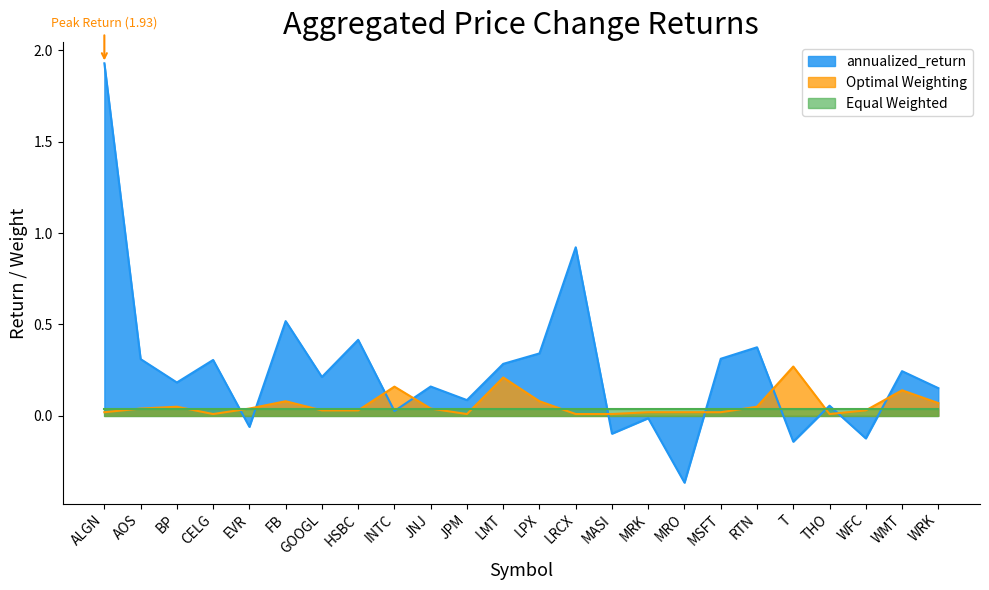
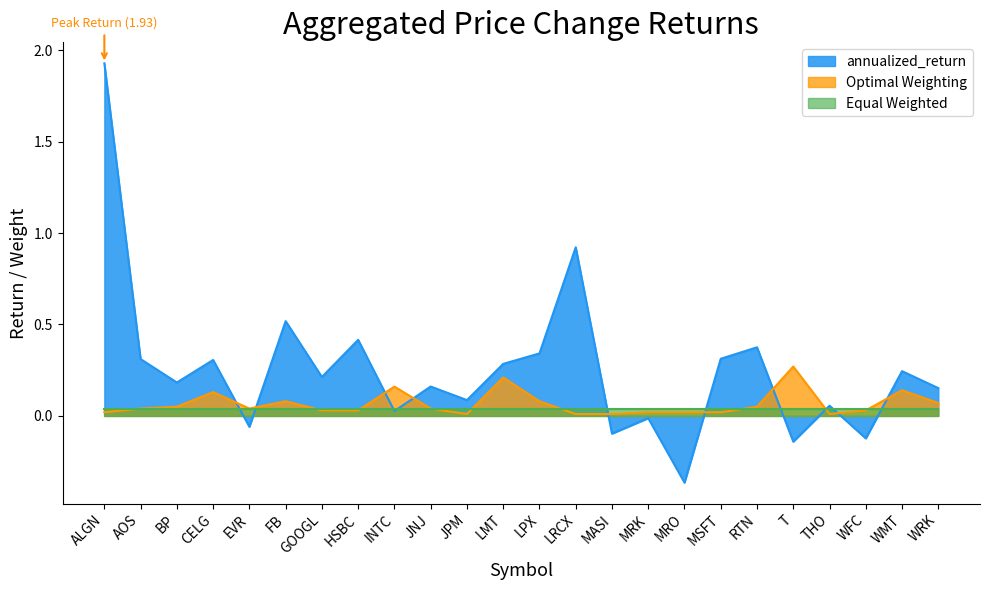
Optimal Weighting, CELG: 0.01 -> 0.13
